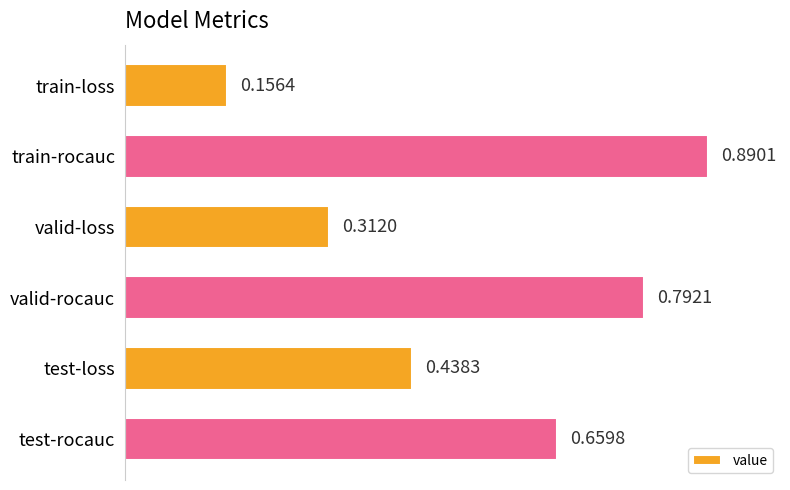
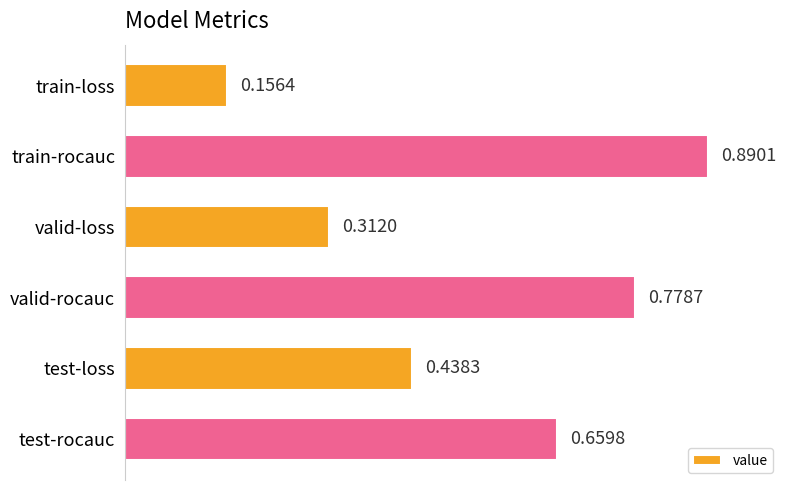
valid-rocauc: 0.7921 -> 0.7787
